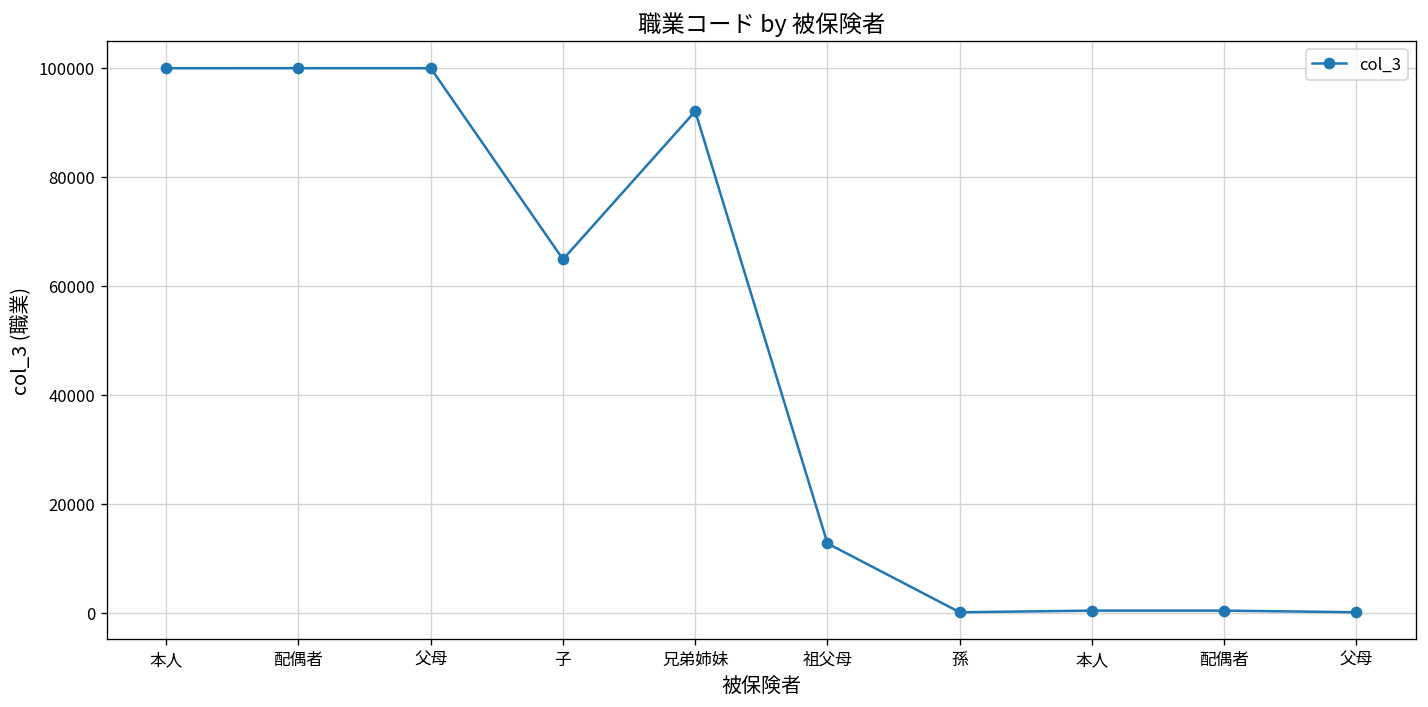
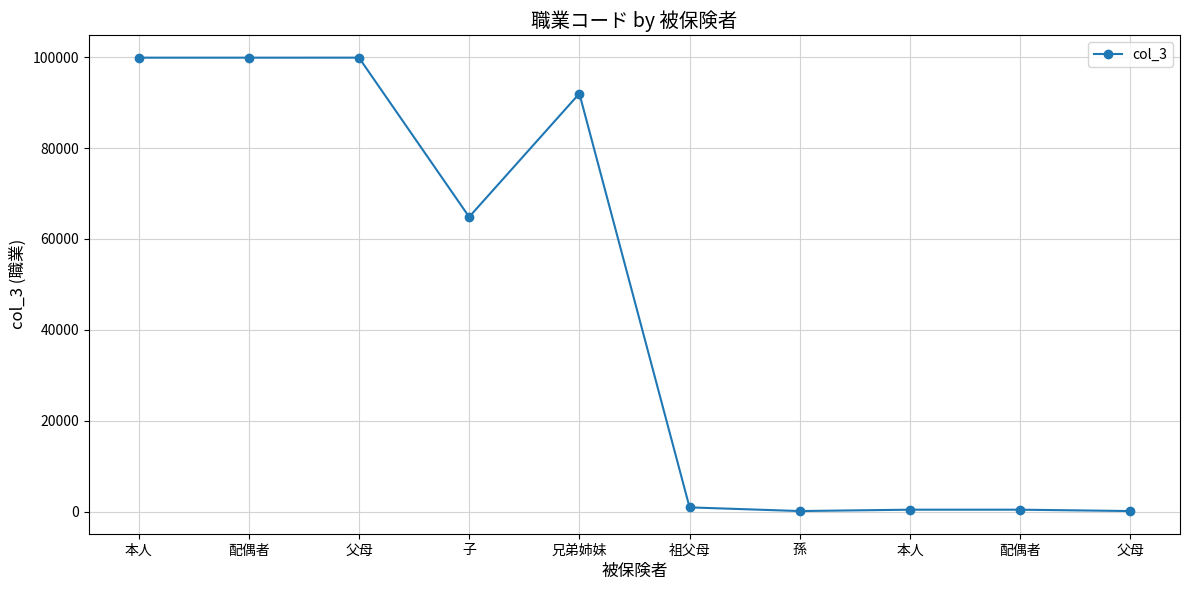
祖父母: 13000 -> 1000
